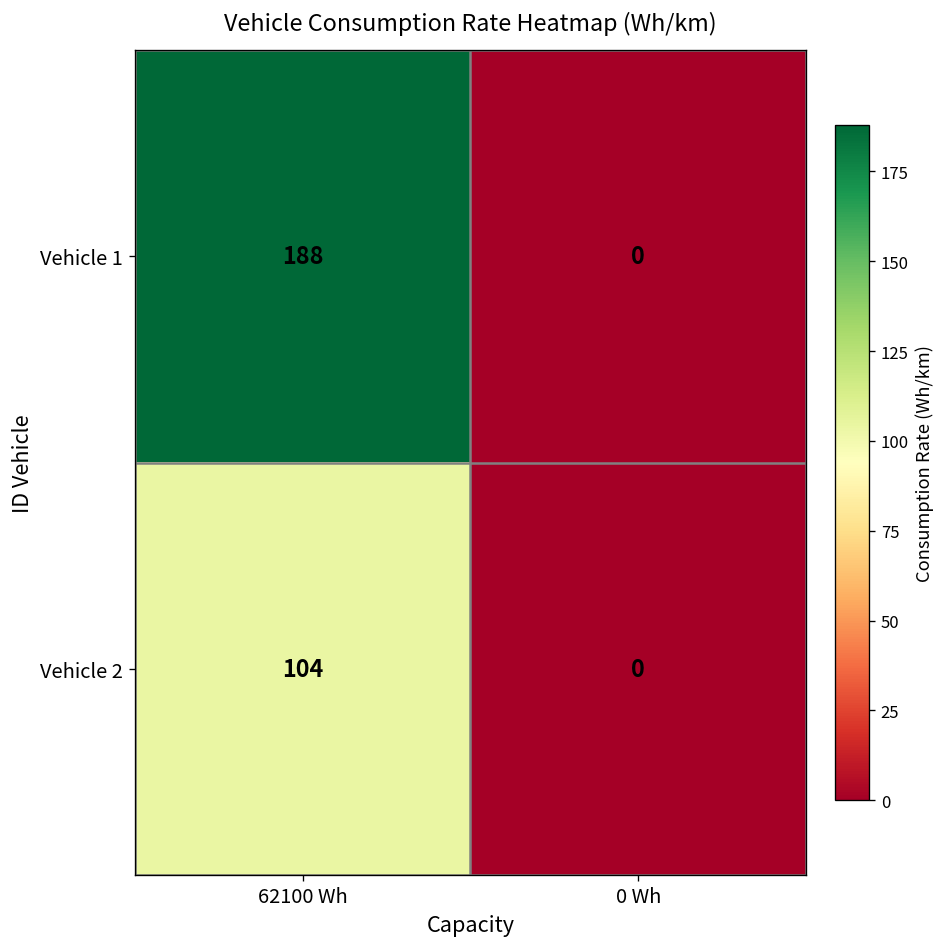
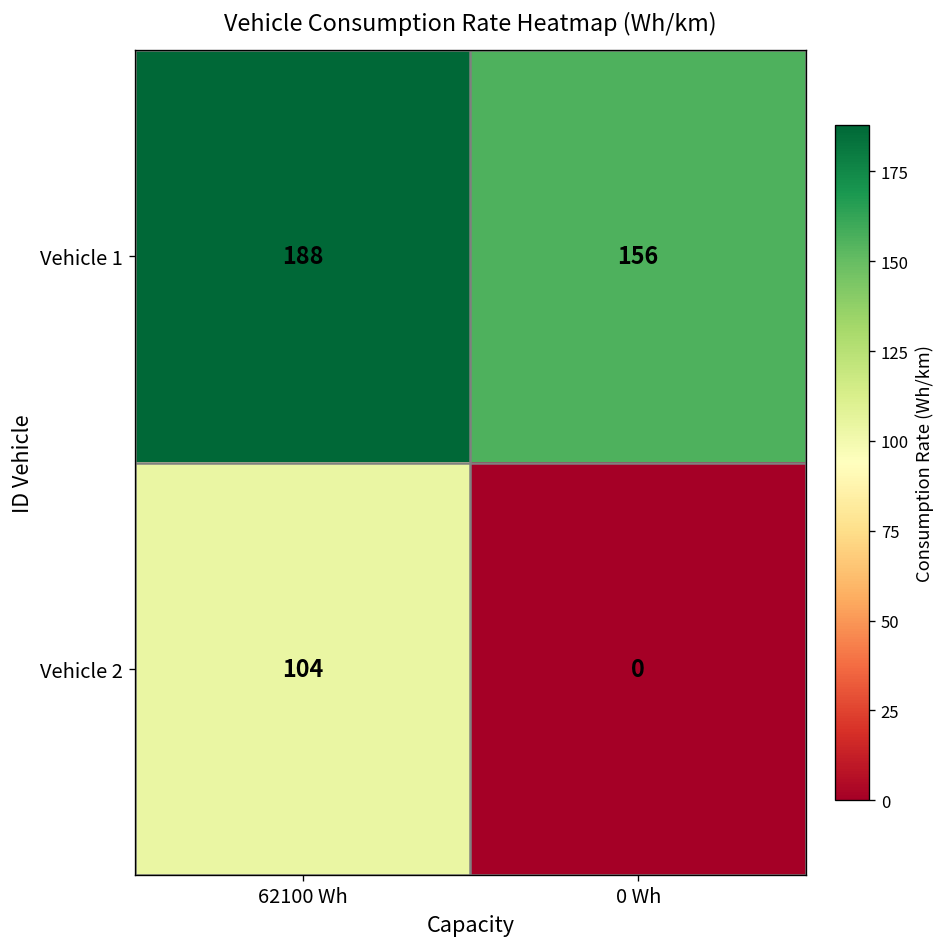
Vehicle 1, 0 Wh: 0 -> 156
